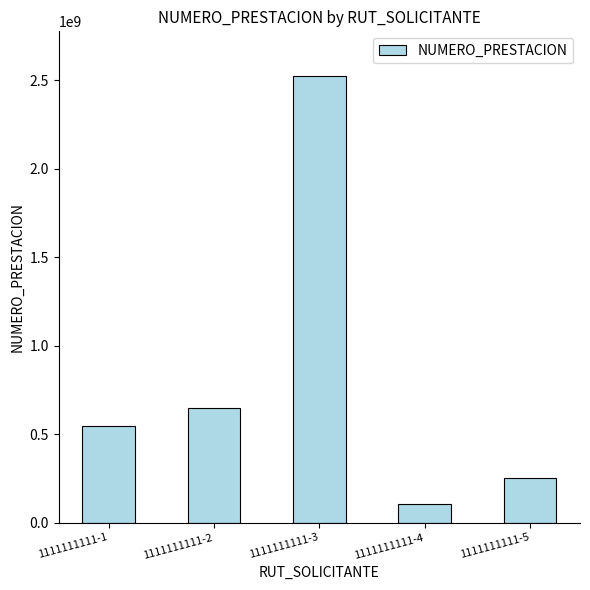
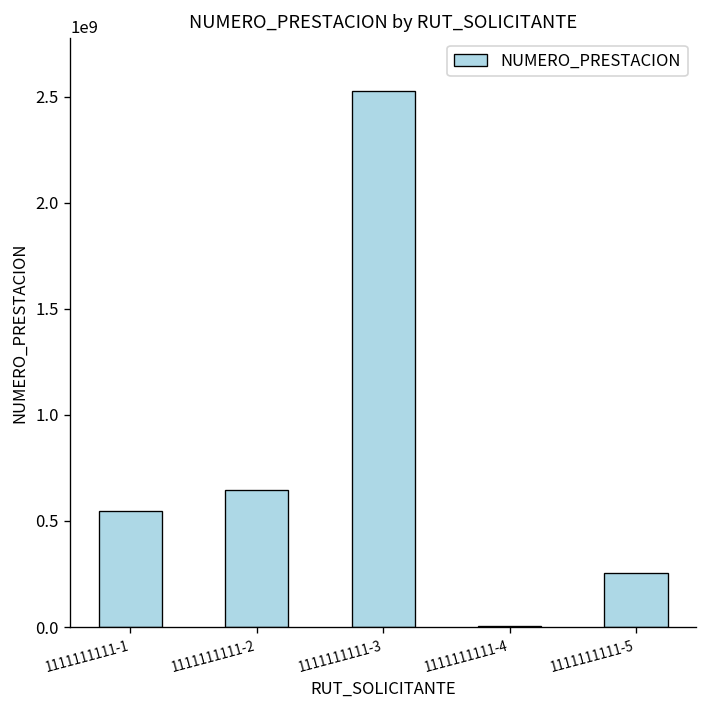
1111111111-4: 110000000 -> 0
